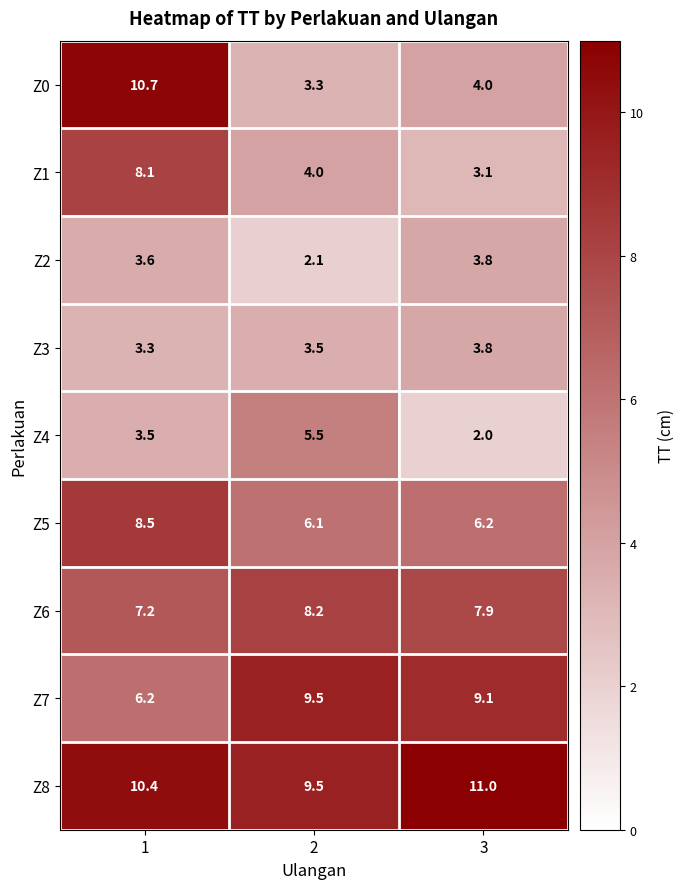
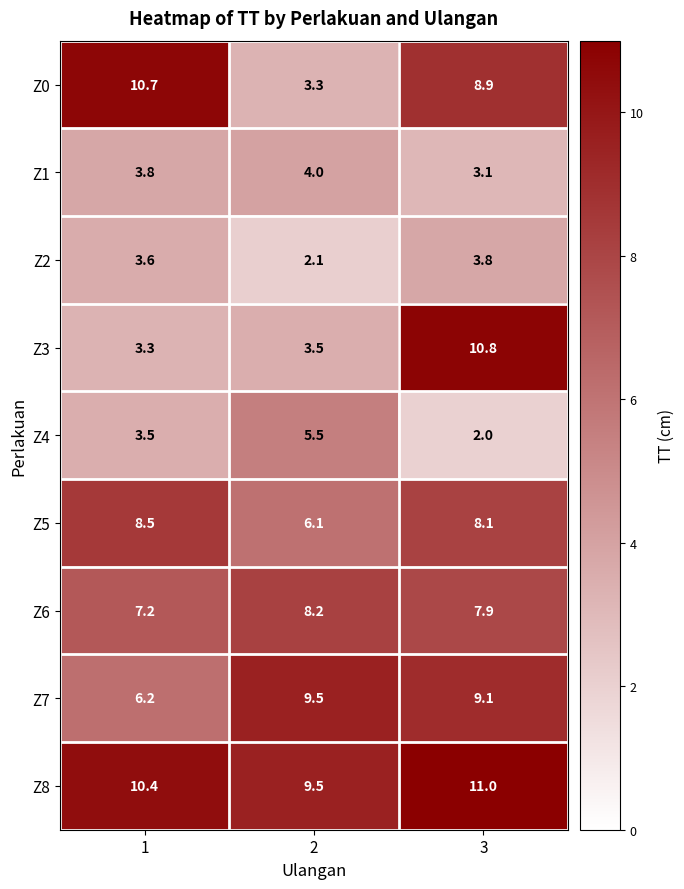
Z0, 3: 4.0 -> 8.9
Z1, 1: 8.1 -> 3.8
Z3, 3: 3.8 -> 10.8
Z5, 3: 6.2 -> 8.1
